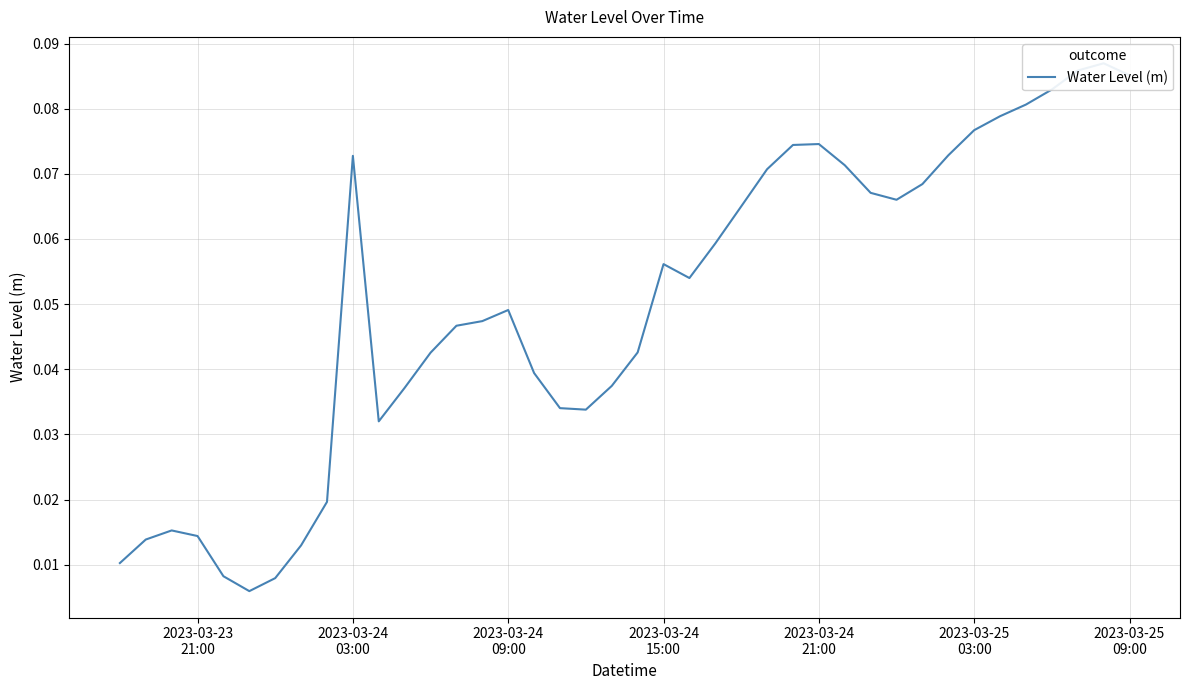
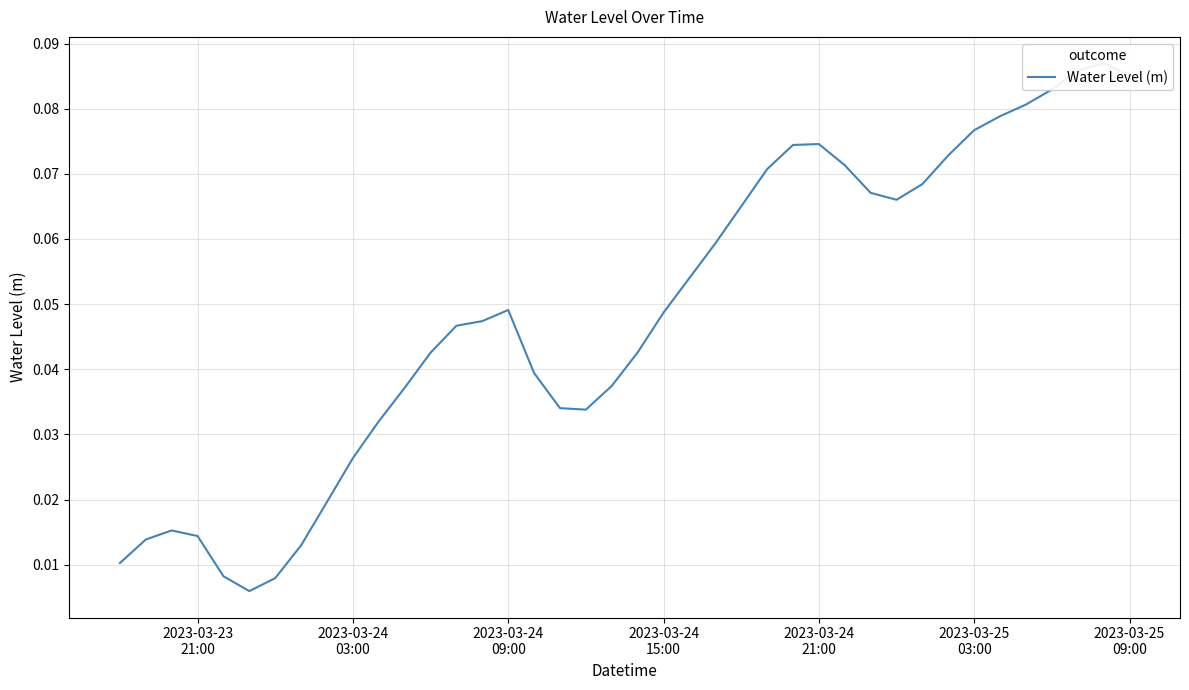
2023-03-24 03:00: 0.073 -> 0.026
2023-03-24 15:00: 0.056 -> 0.049
